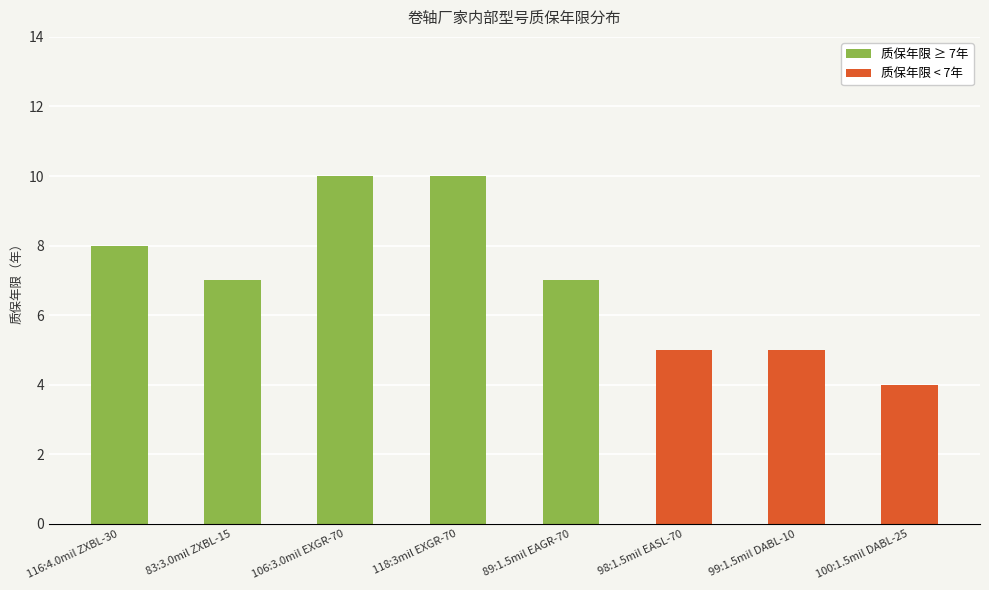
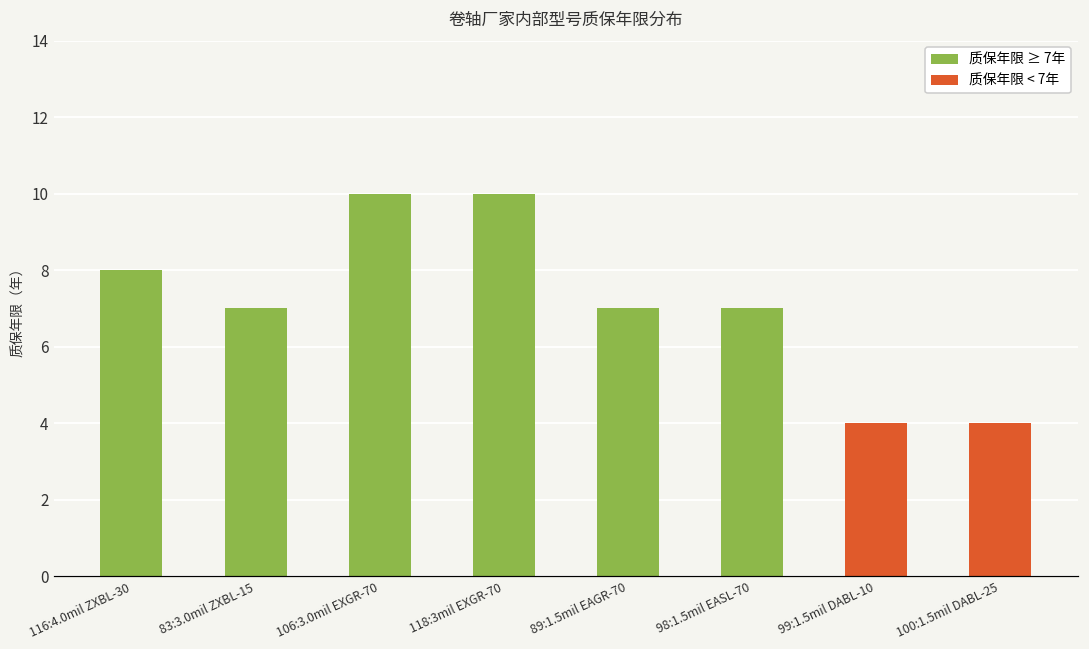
98:1.5mil EASL-70: 5 -> 7
99:1.5mil DABL-10: 5 -> 4
